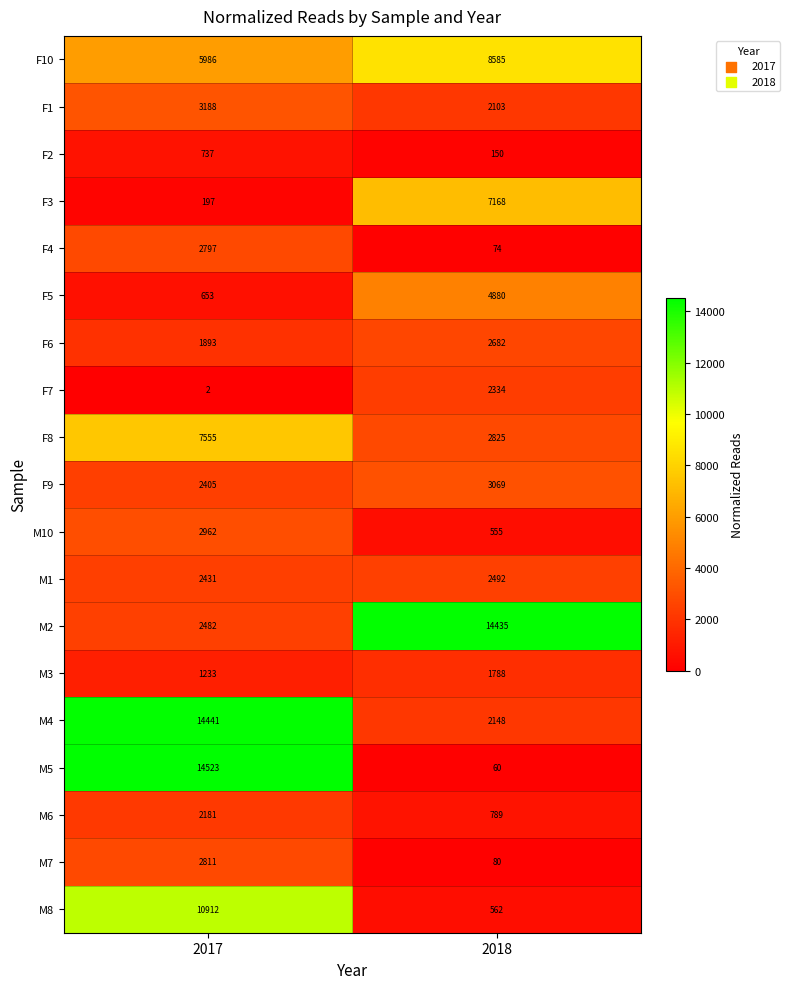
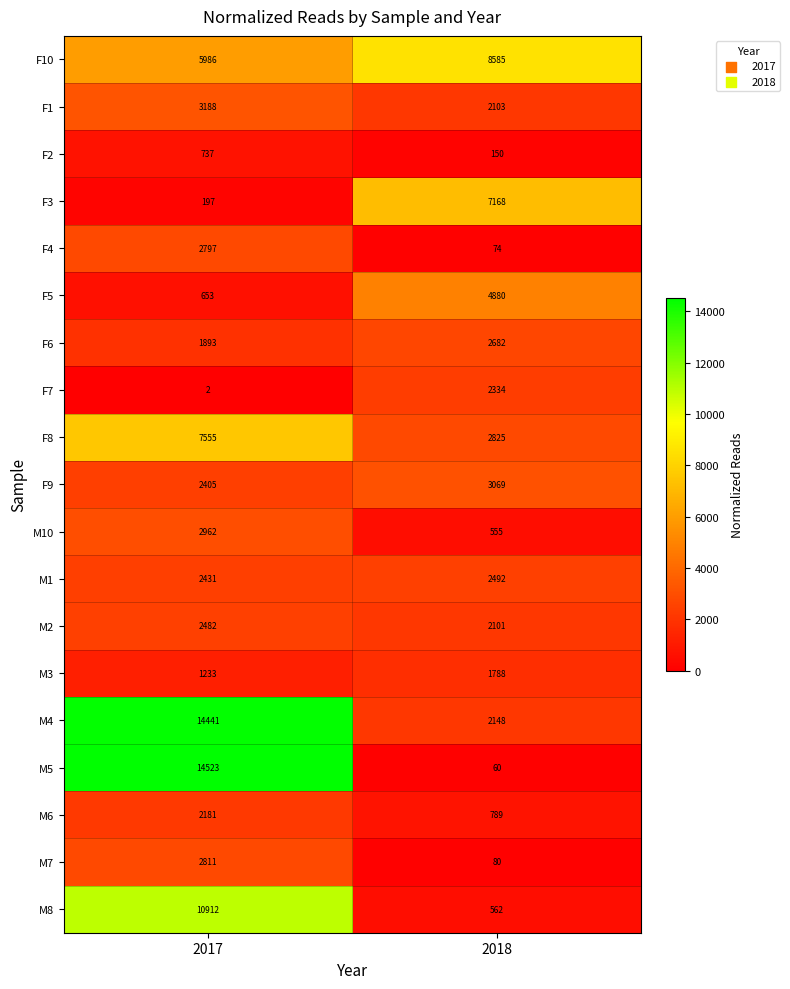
M2, 2018: 14435 -> 2101
